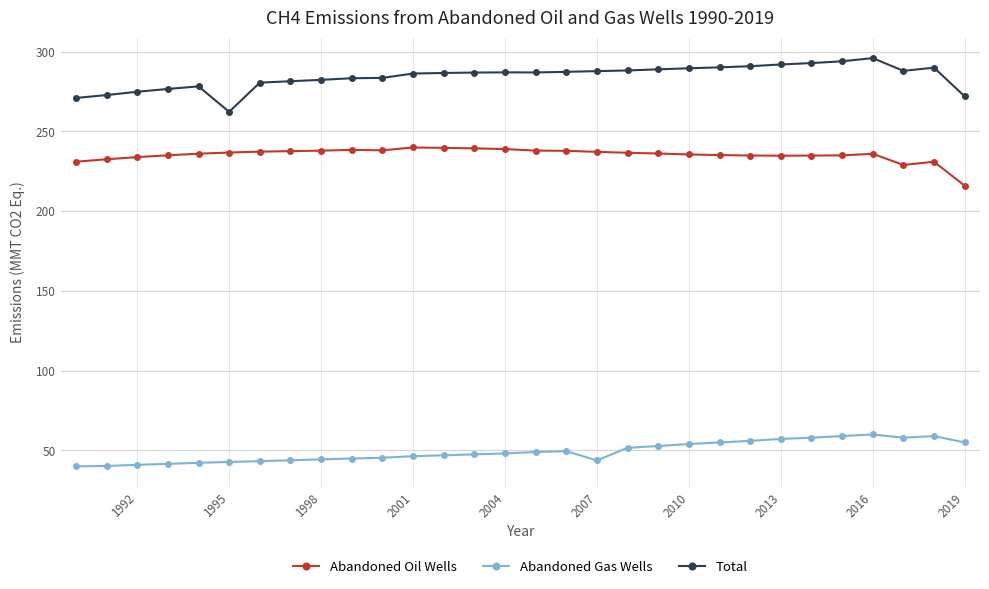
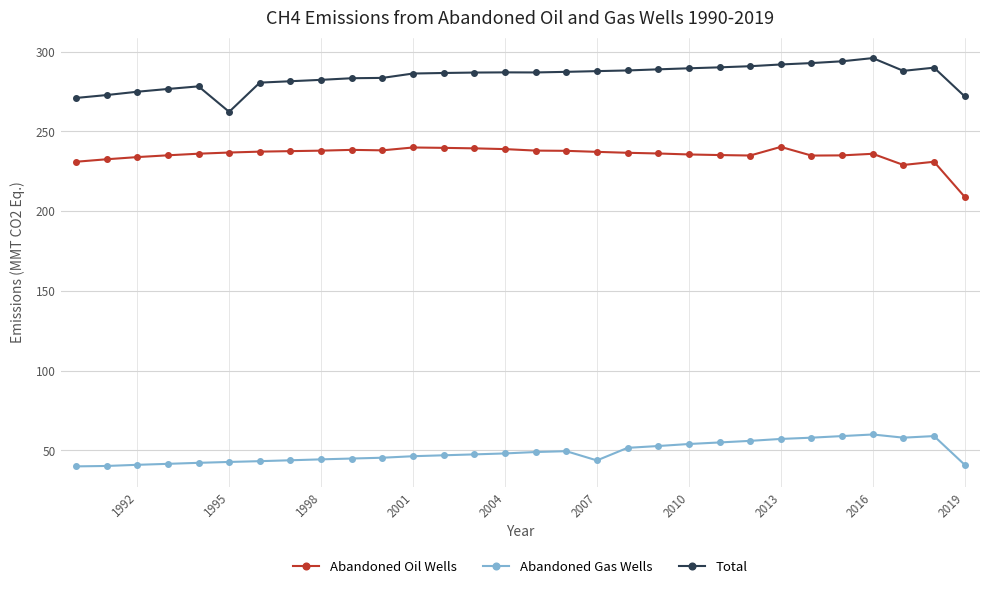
Abandoned Oil Wells, 2013: 235 -> 240
Abandoned Oil Wells, 2019: 216 -> 209
Abandoned Gas Wells, 2019: 55 -> 41
